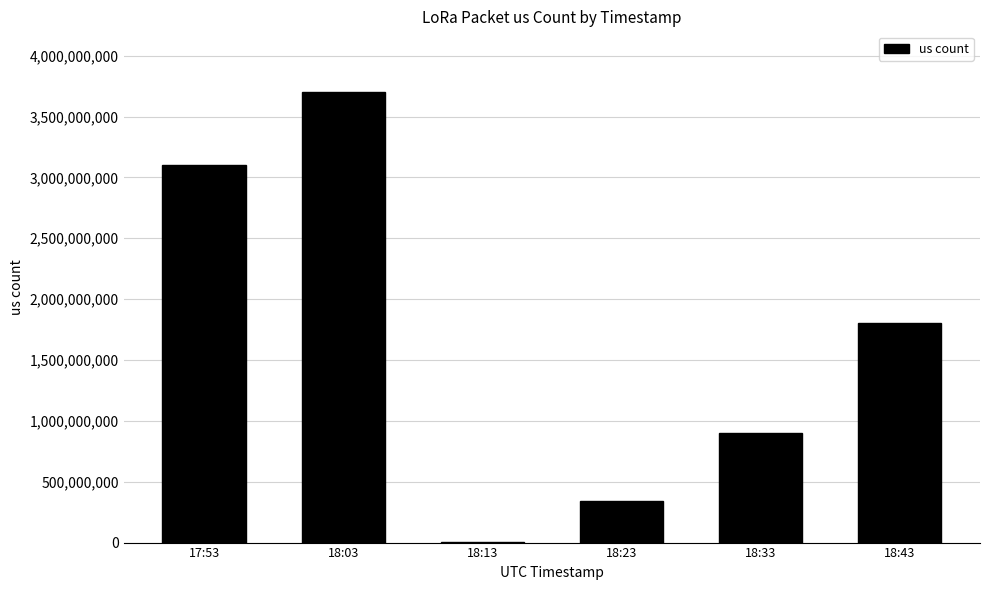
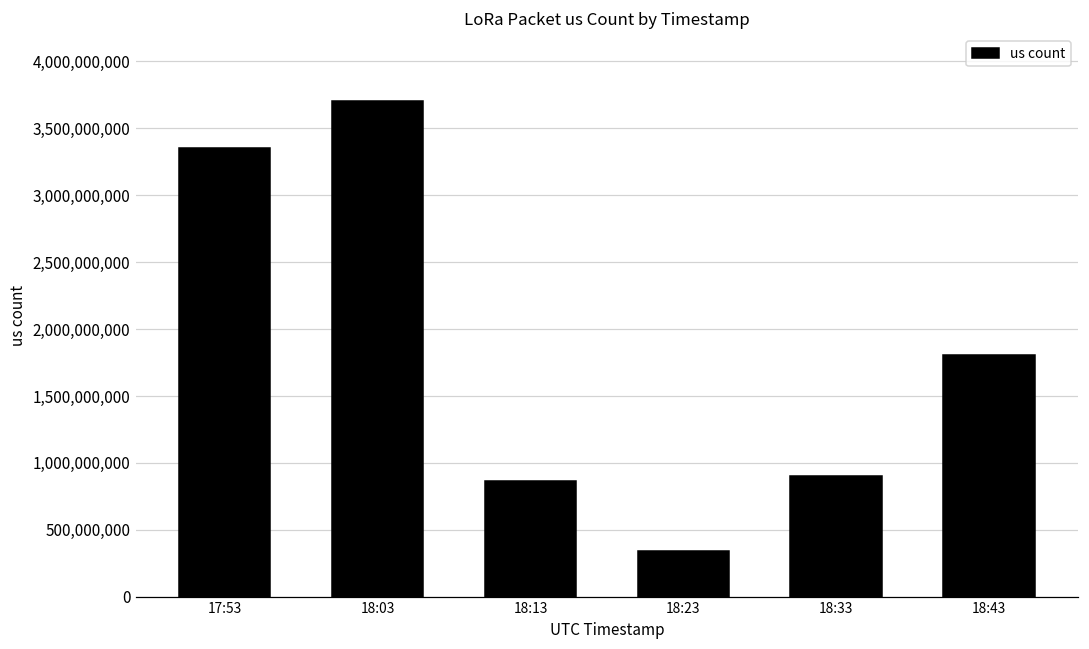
17:53: 3,100,000,000 -> 3,360,000,000
18:13: 10,000,000 -> 870,000,000
